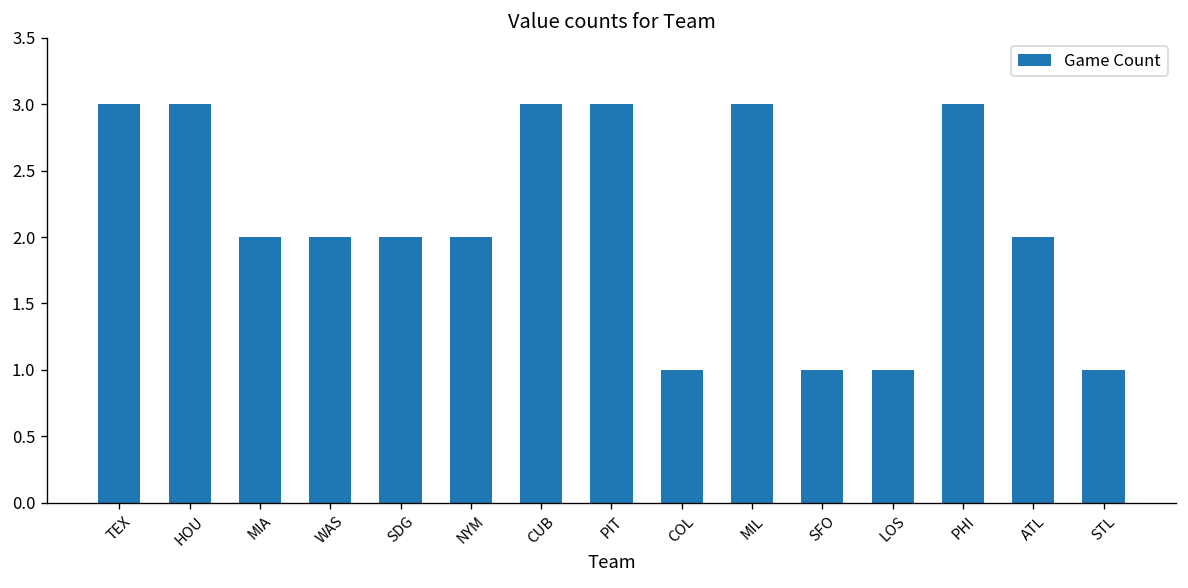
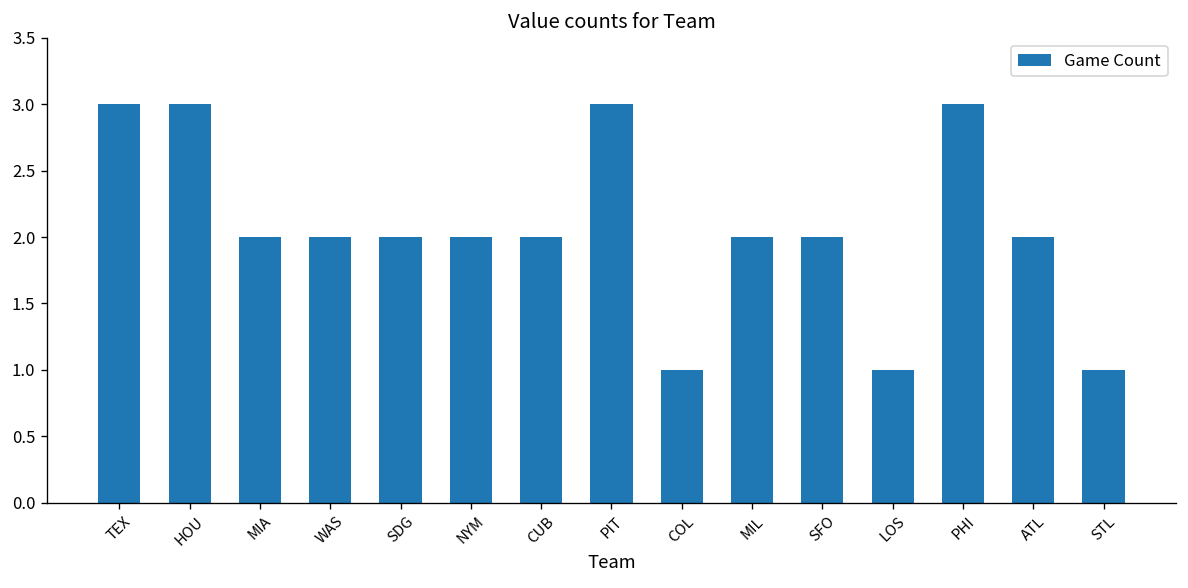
CUB: 3 -> 2
MIL: 3 -> 2
SFO: 1 -> 2
